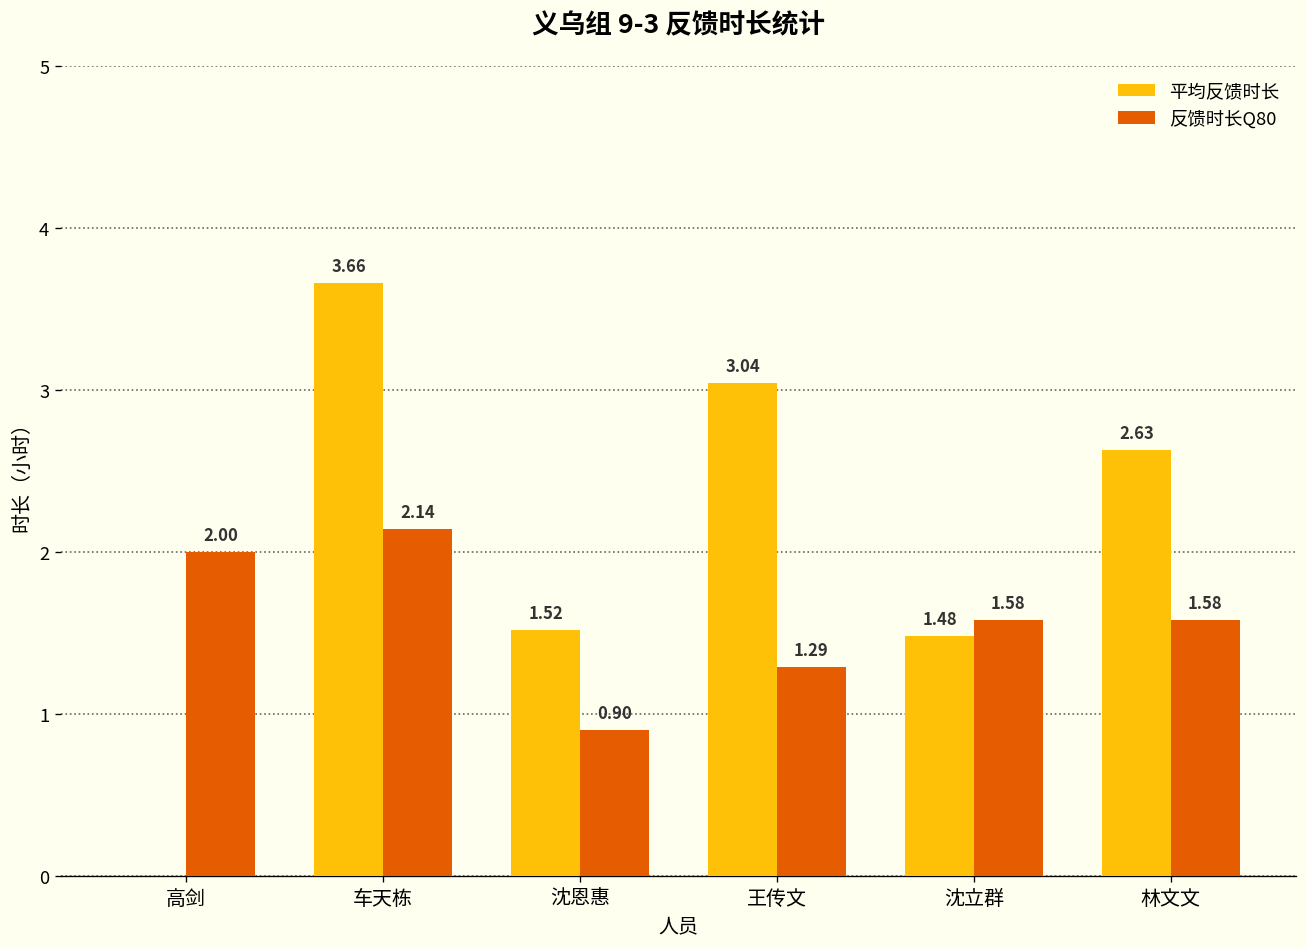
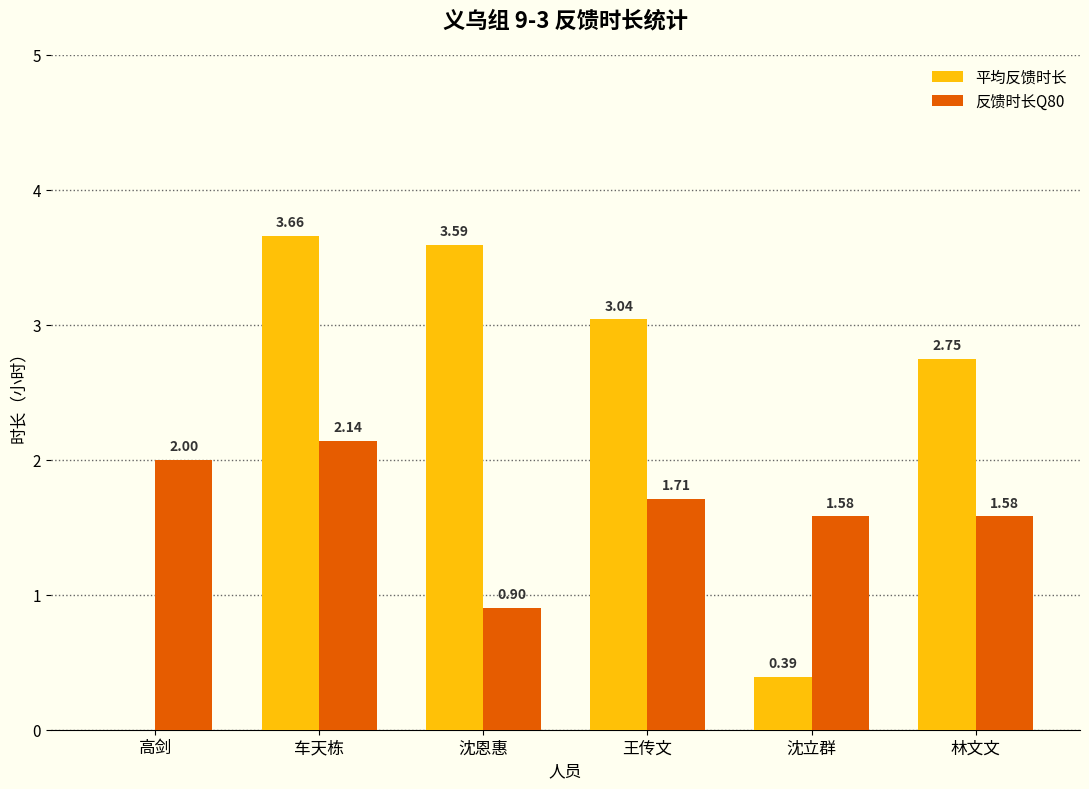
平均反馈时长, 沈恩惠: 1.52 -> 3.59
反馈时长Q80, 王传文: 1.29 -> 1.71
平均反馈时长, 沈立群: 1.48 -> 0.39
平均反馈时长, 林文文: 2.63 -> 2.75
